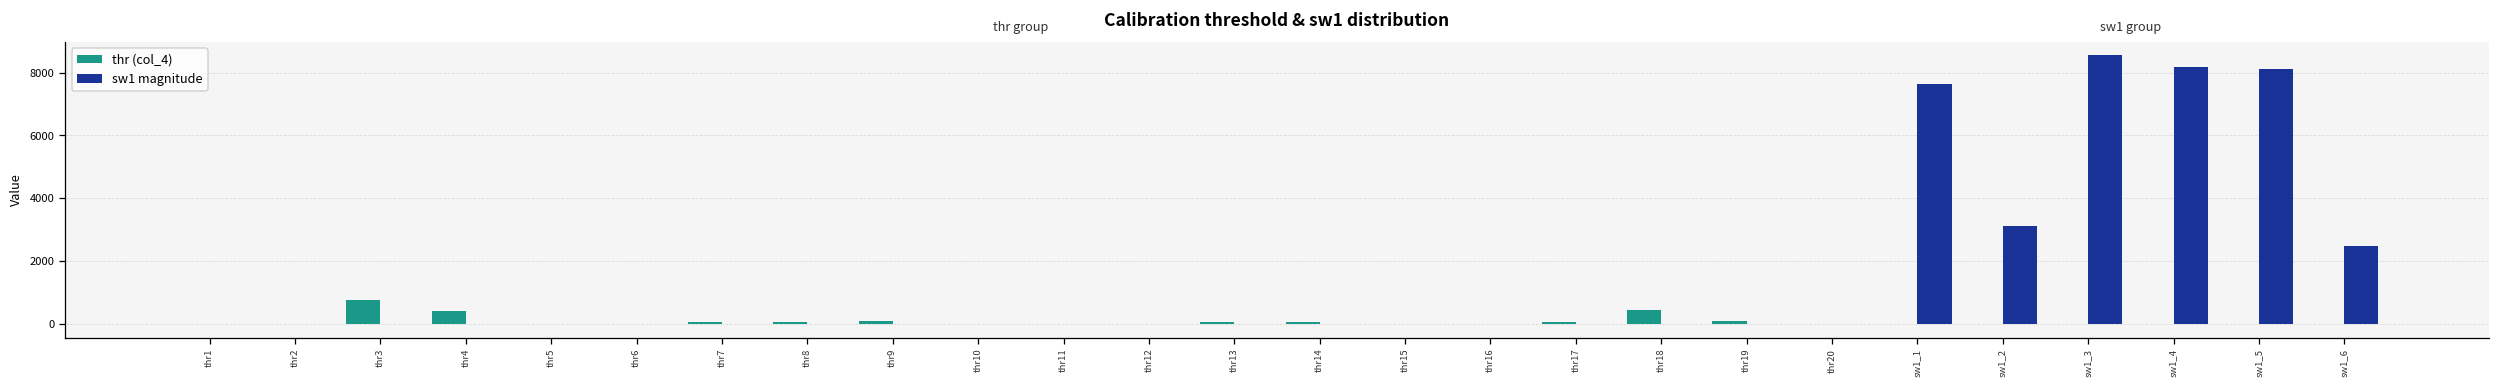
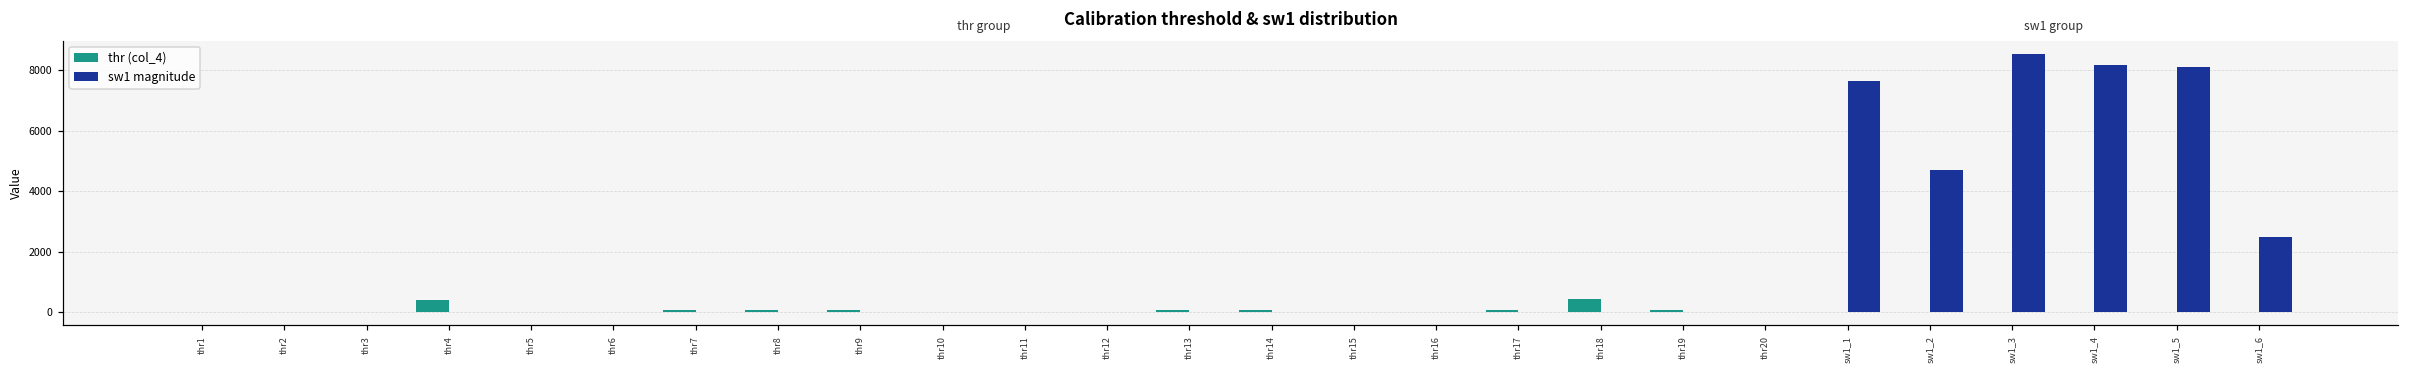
thr (col_4), thr3: 700 -> 0
sw1 magnitude, sw1_2: 3100 -> 4700
